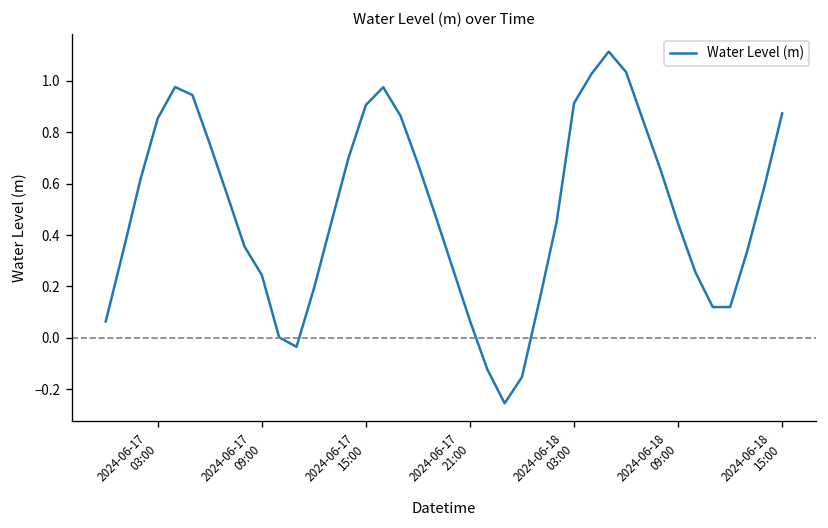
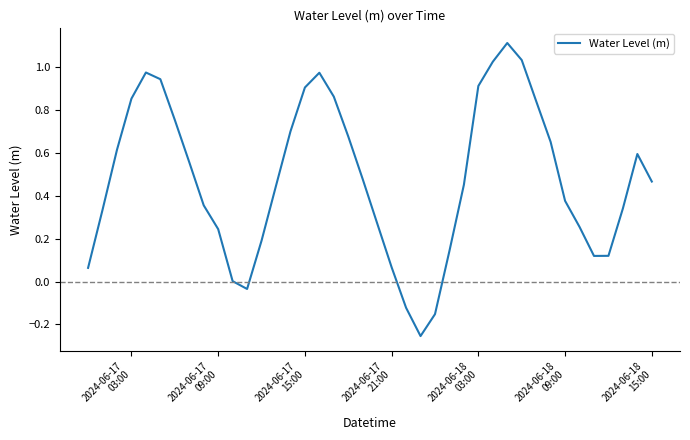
2024-06-18 09:00: 0.44 -> 0.38
2024-06-18 15:00: 0.87 -> 0.47
